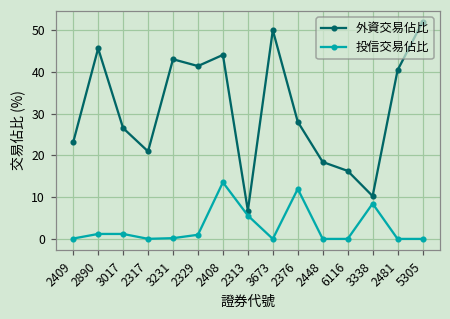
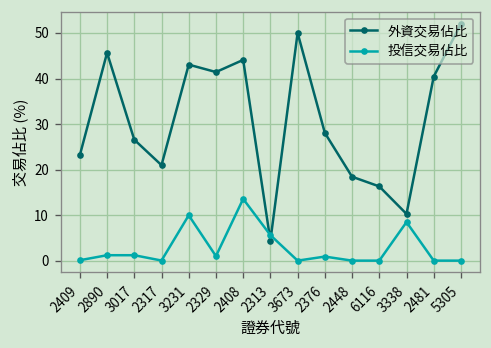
投信交易佔比, 3231: 0 -> 10
外資交易佔比, 2313: 7 -> 4
投信交易佔比, 2376: 12 -> 1
